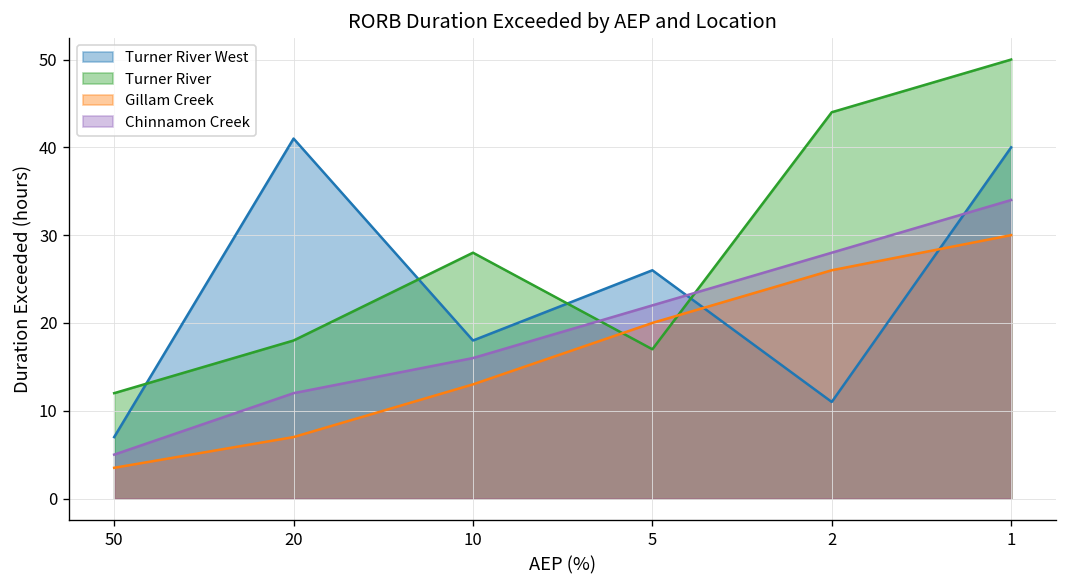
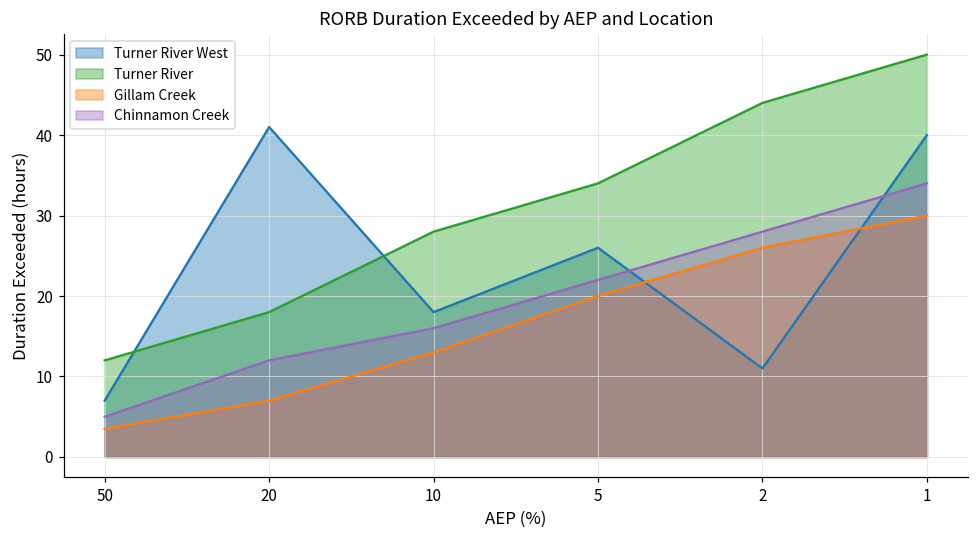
Turner River, 5: 17 -> 34
